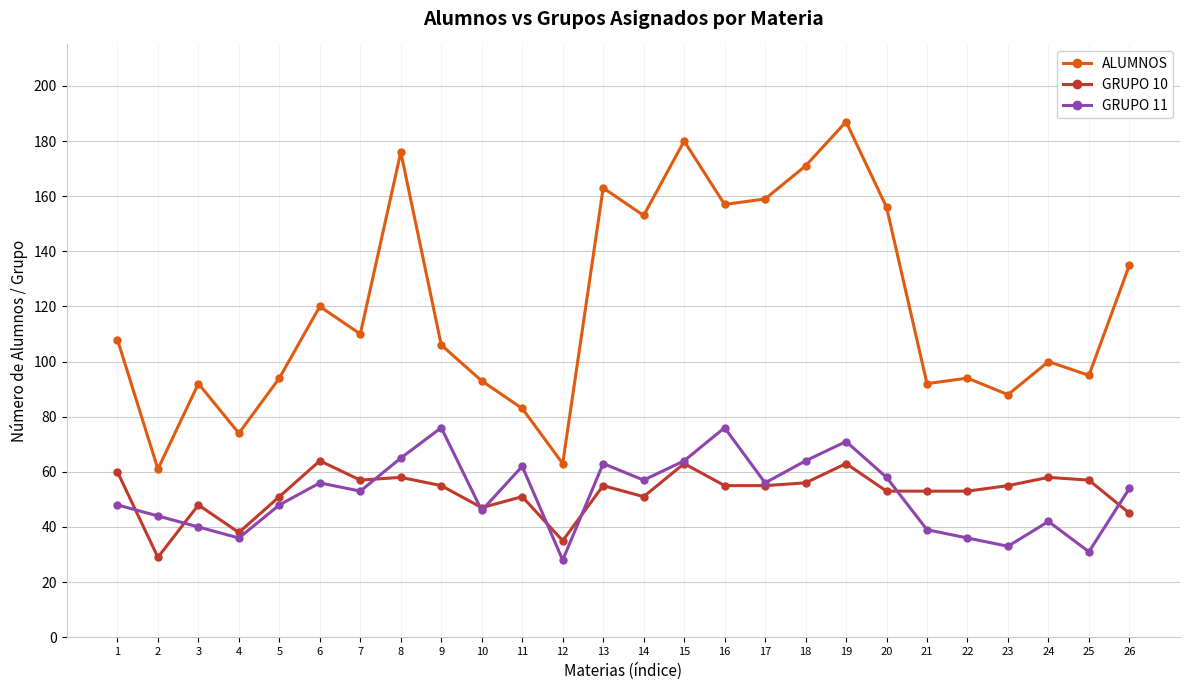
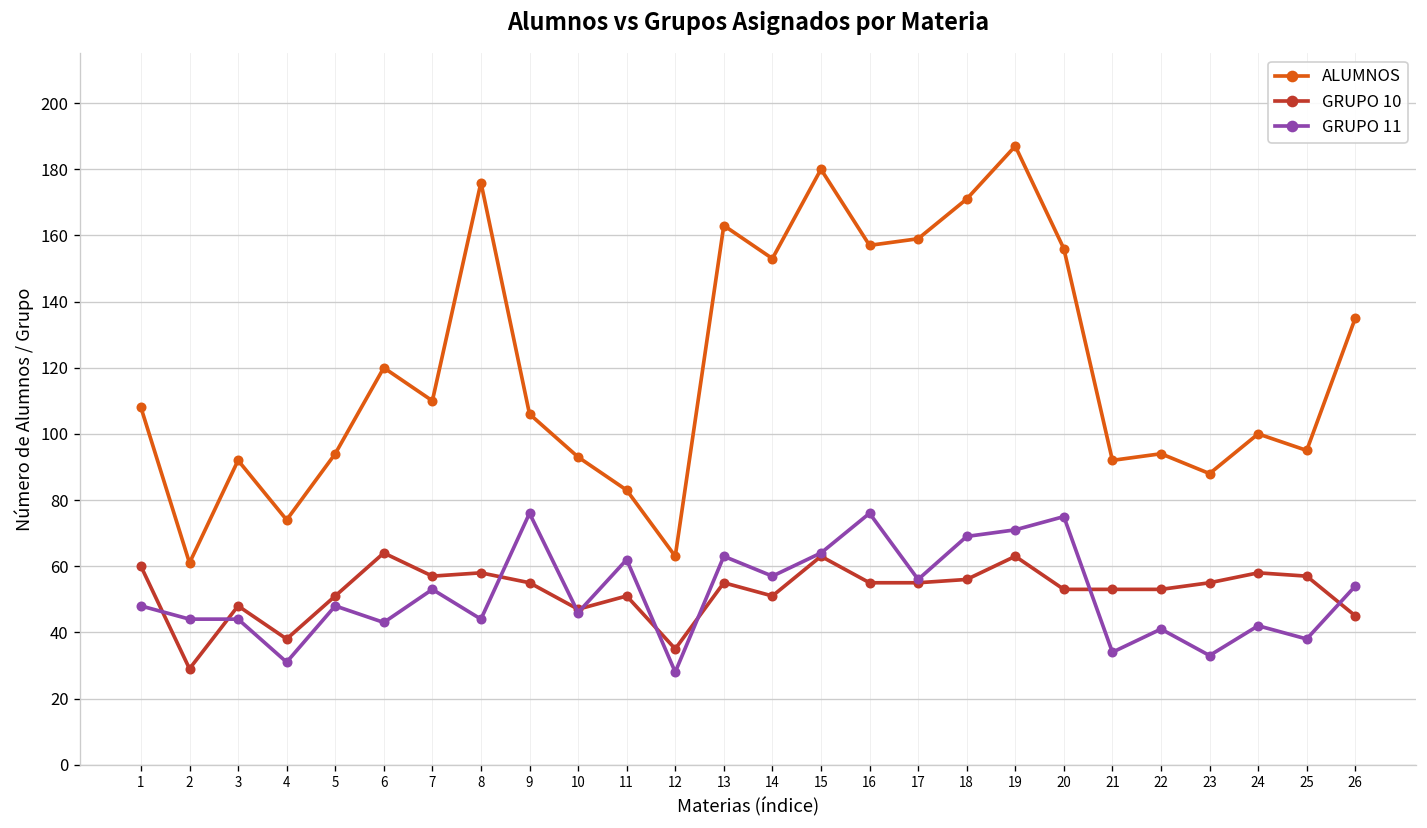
GRUPO 11, 3: 40 -> 44
GRUPO 11, 4: 36 -> 31
GRUPO 11, 6: 56 -> 43
GRUPO 11, 8: 65 -> 44
GRUPO 11, 18: 64 -> 69
GRUPO 11, 20: 58 -> 75
GRUPO 11, 21: 39 -> 34
GRUPO 11, 22: 36 -> 41
GRUPO 11, 25: 31 -> 38
